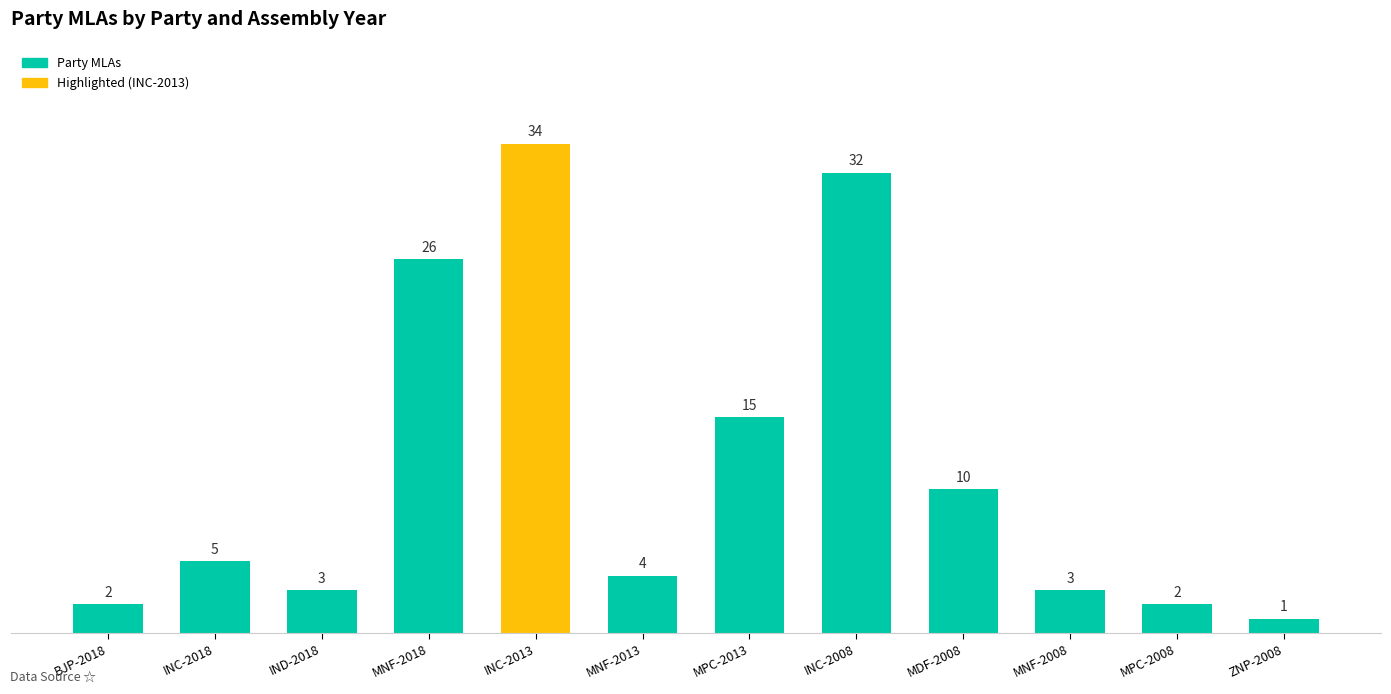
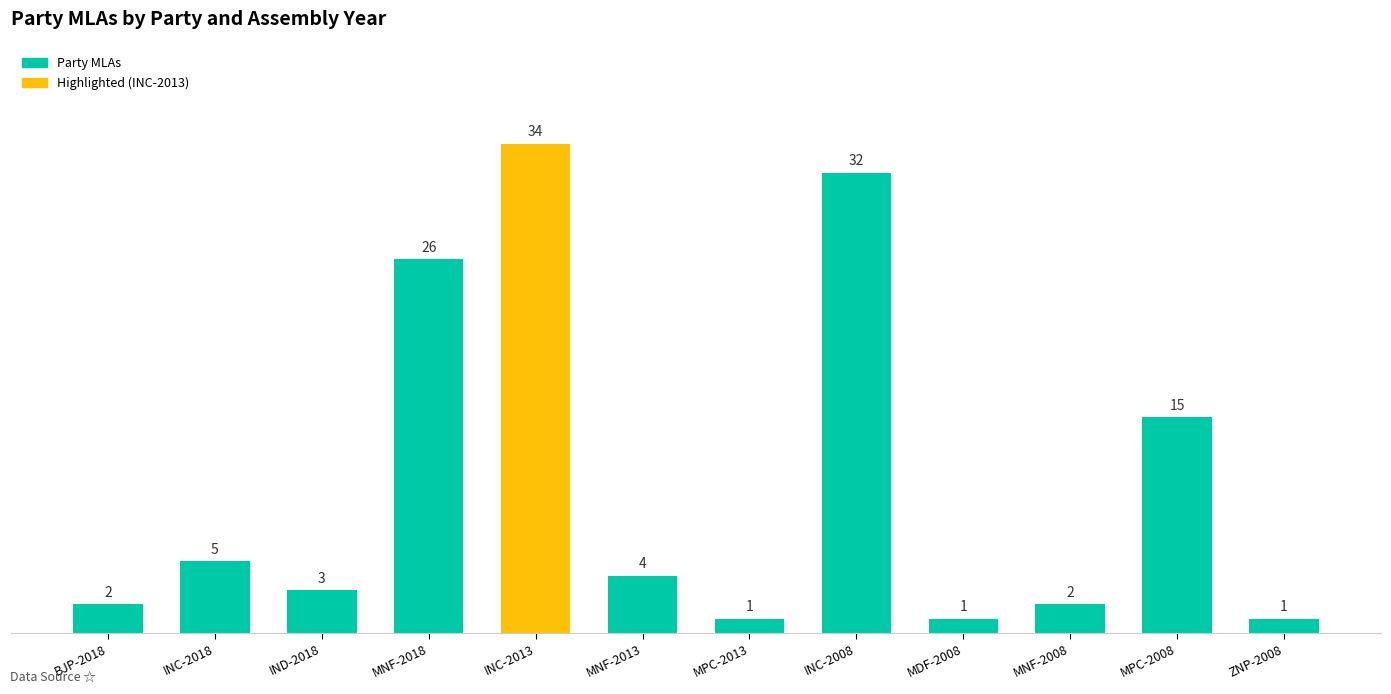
MPC-2013: 15 -> 1
MDF-2008: 10 -> 1
MNF-2008: 3 -> 2
MPC-2008: 2 -> 15
